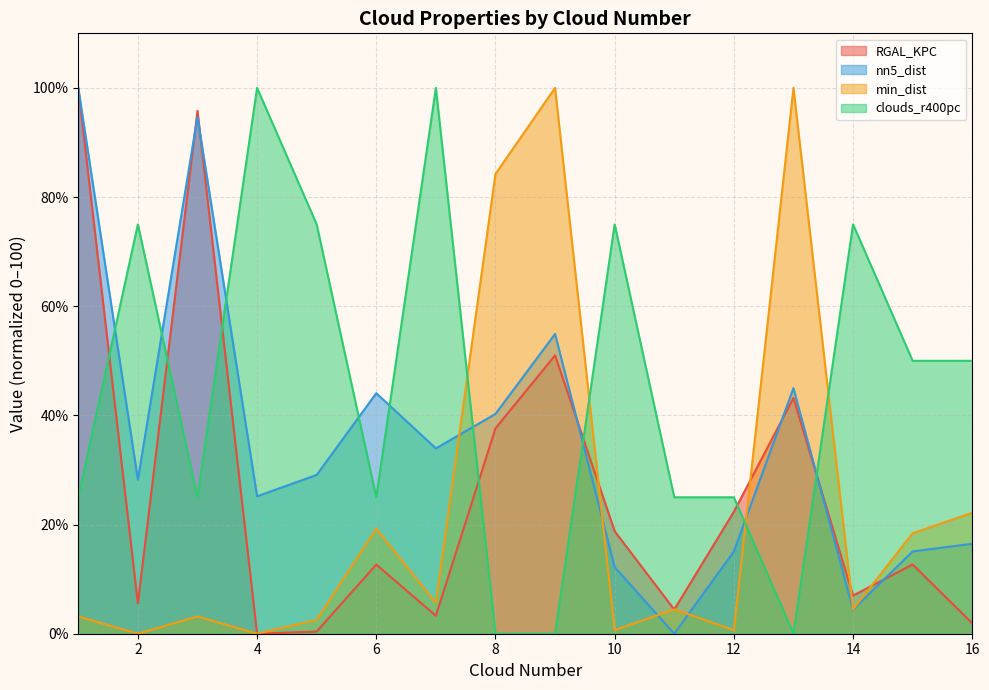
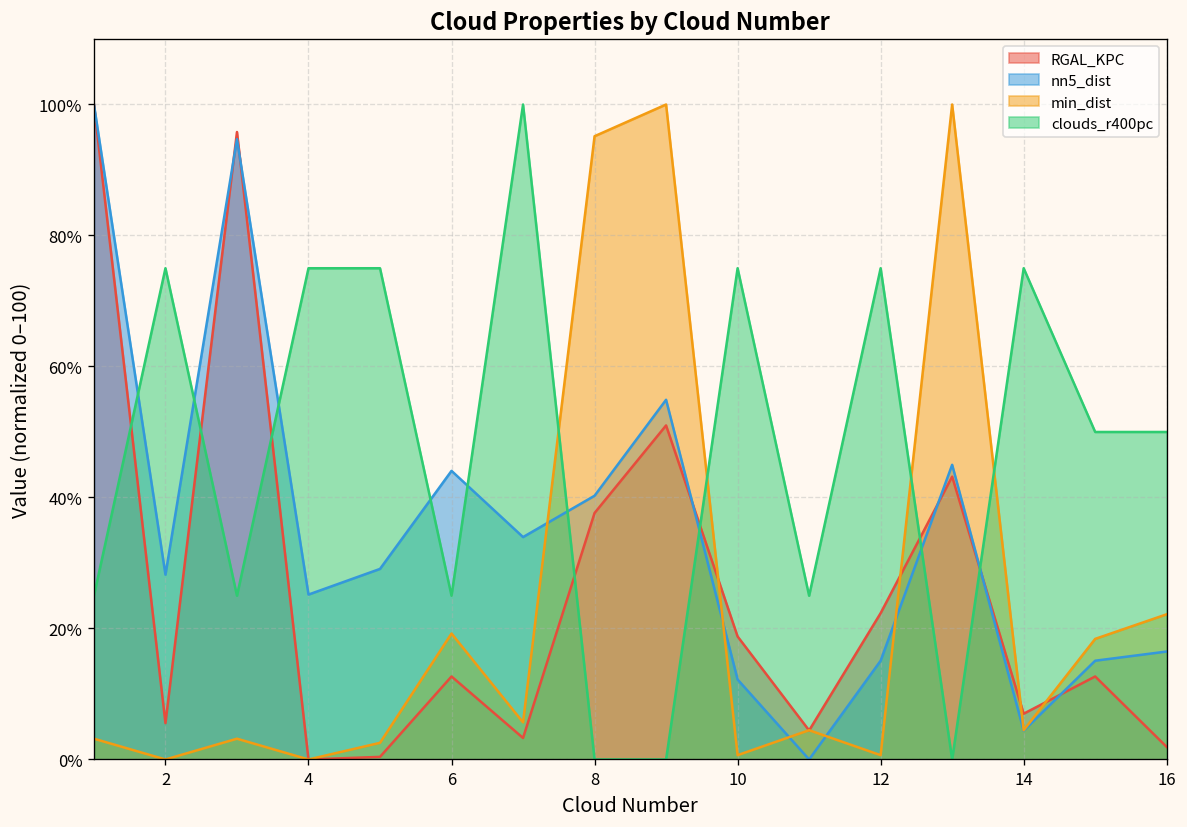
clouds_r400pc, 4: 100% -> 75%
min_dist, 8: 84% -> 95%
clouds_r400pc, 12: 25% -> 75%
